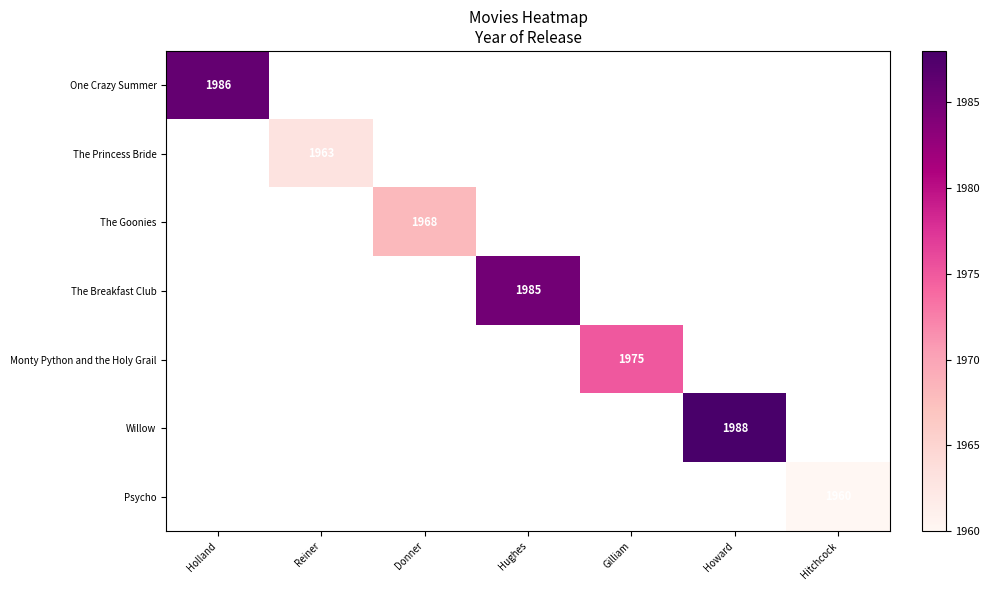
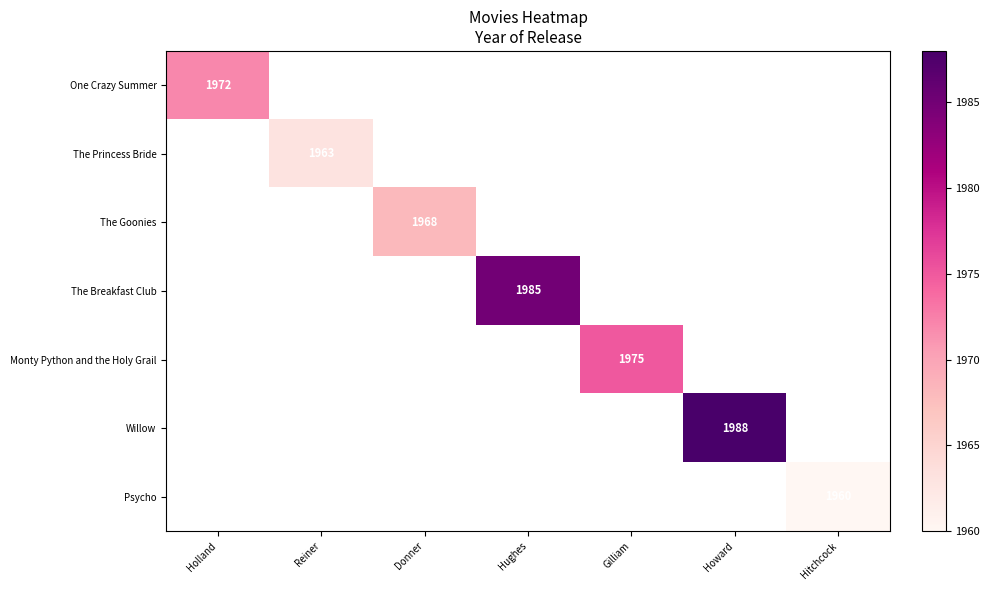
One Crazy Summer, Holland: 1986 -> 1972
